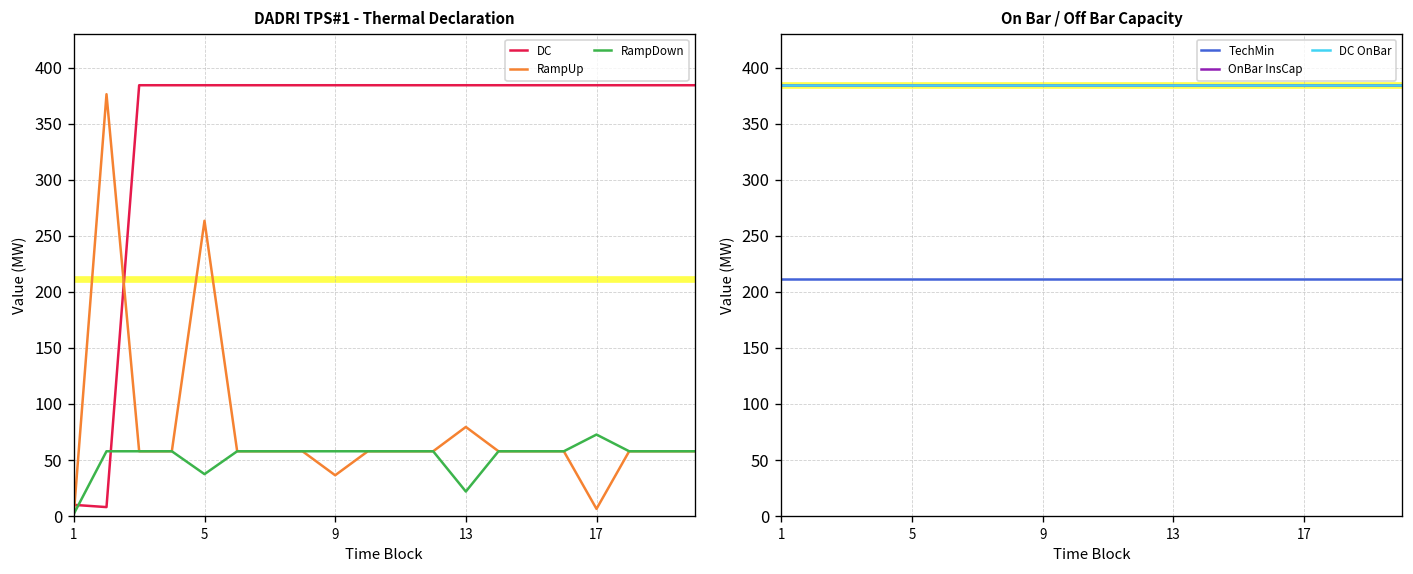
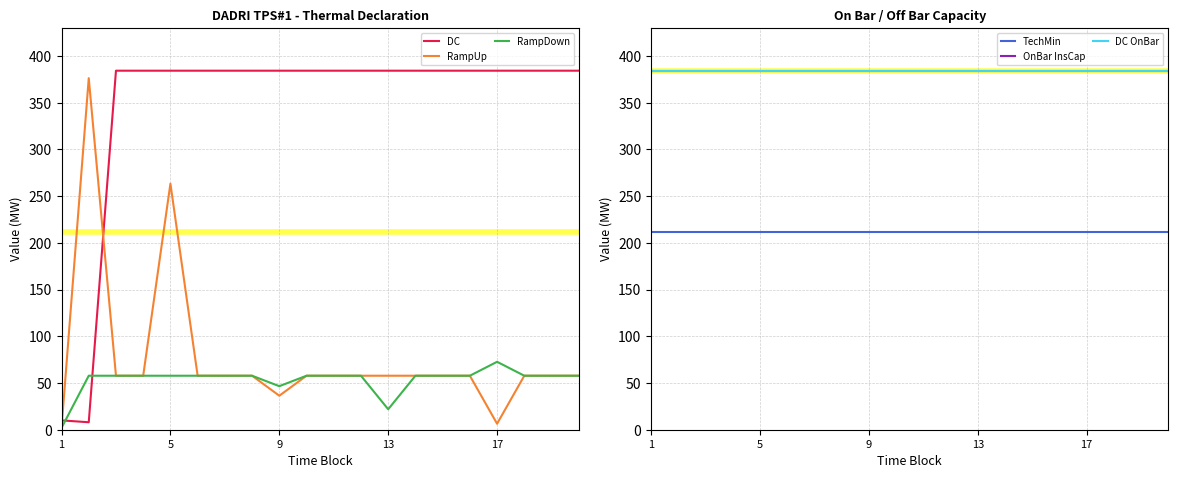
DADRI TPS#1 - Thermal Declaration, RampDown, 5: 40 -> 60
DADRI TPS#1 - Thermal Declaration, RampDown, 9: 60 -> 50
DADRI TPS#1 - Thermal Declaration, RampUp, 13: 80 -> 60
